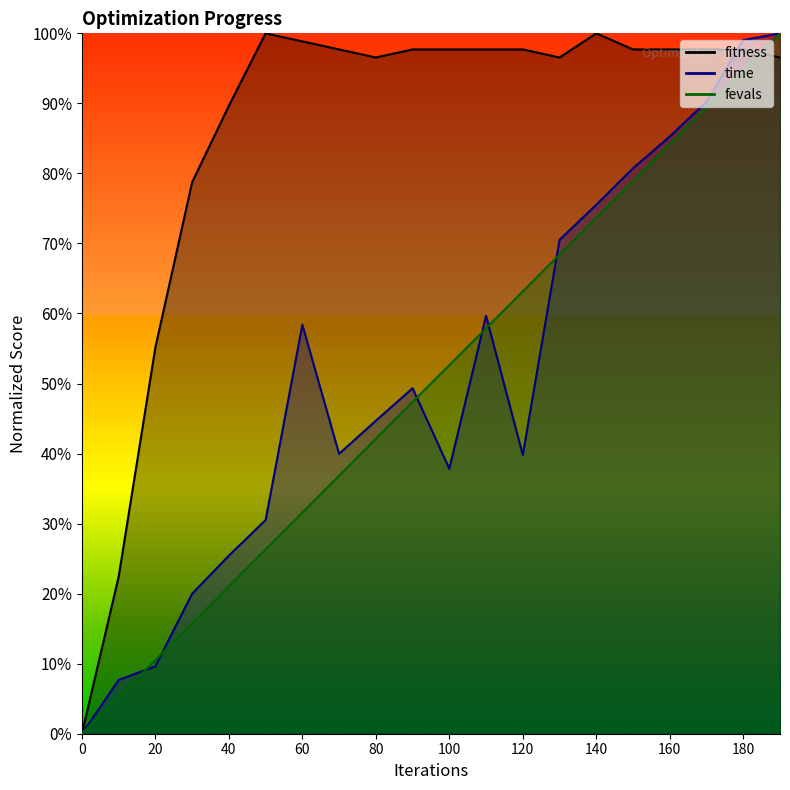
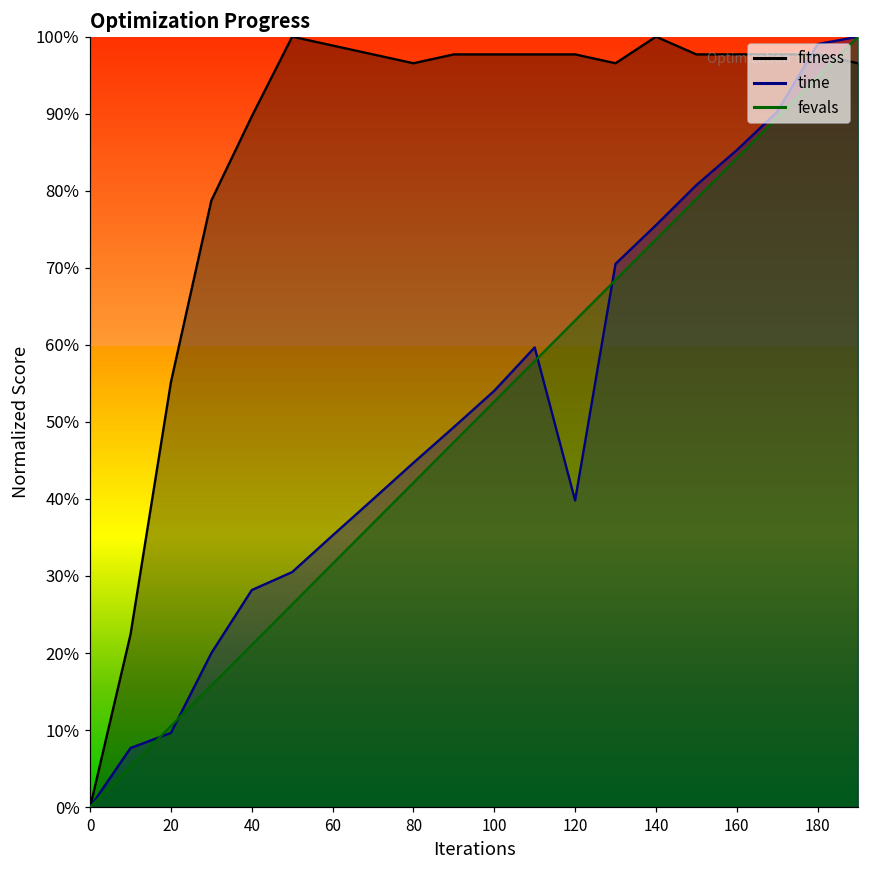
time, 40: 25% -> 28%
time, 60: 58% -> 35%
time, 100: 38% -> 54%
